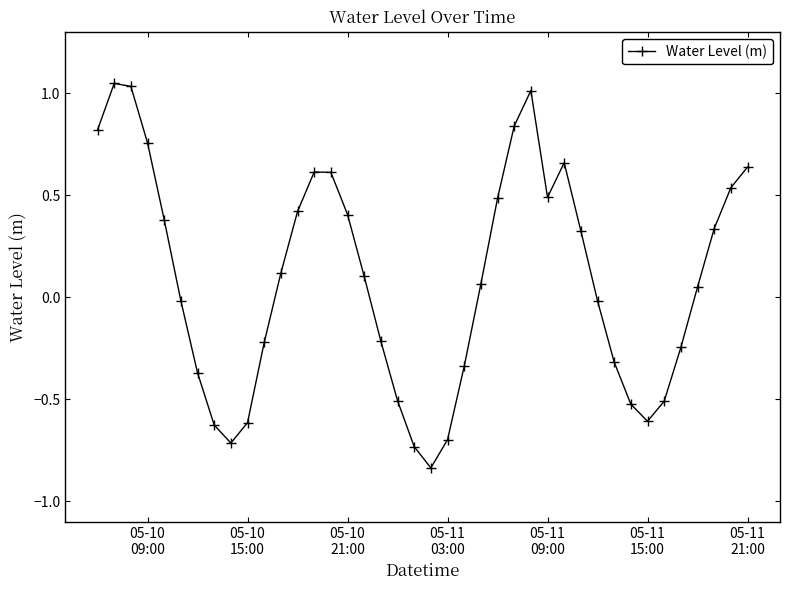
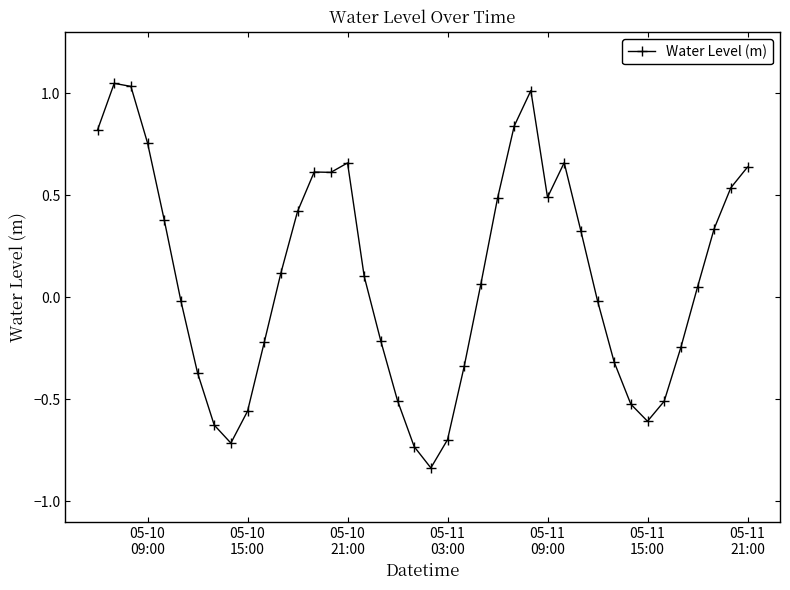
05-10 15:00: -0.61 -> -0.56
05-10 21:00: 0.41 -> 0.66
